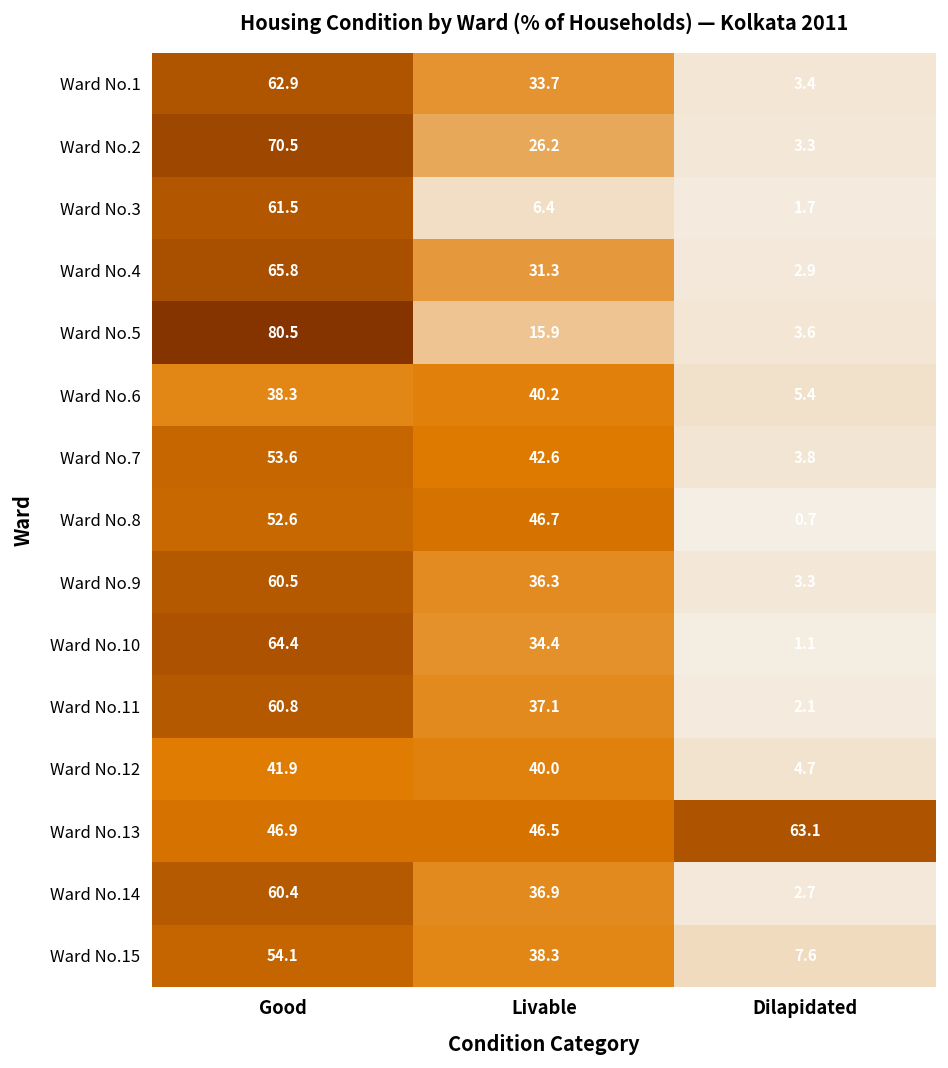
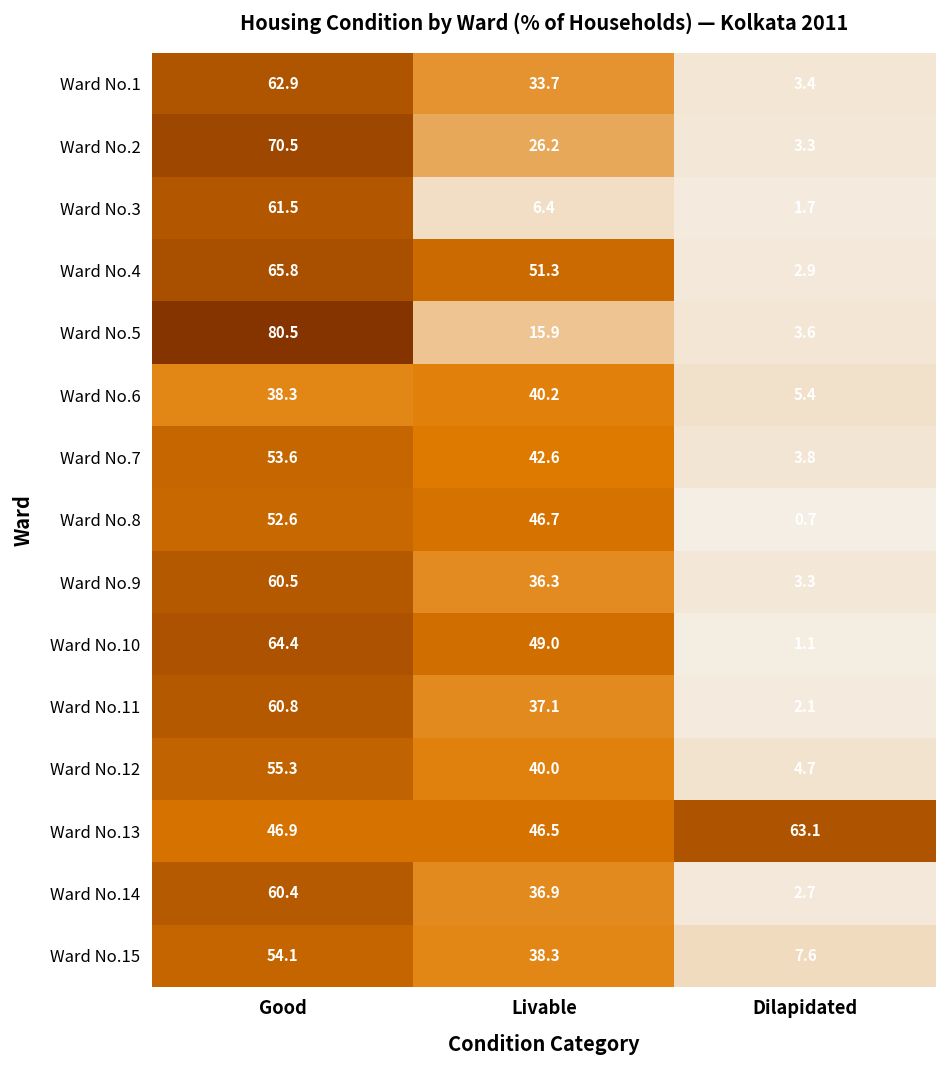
Ward No.4, Livable: 31.3 -> 51.3
Ward No.10, Livable: 34.4 -> 49.0
Ward No.12, Good: 41.9 -> 55.3
